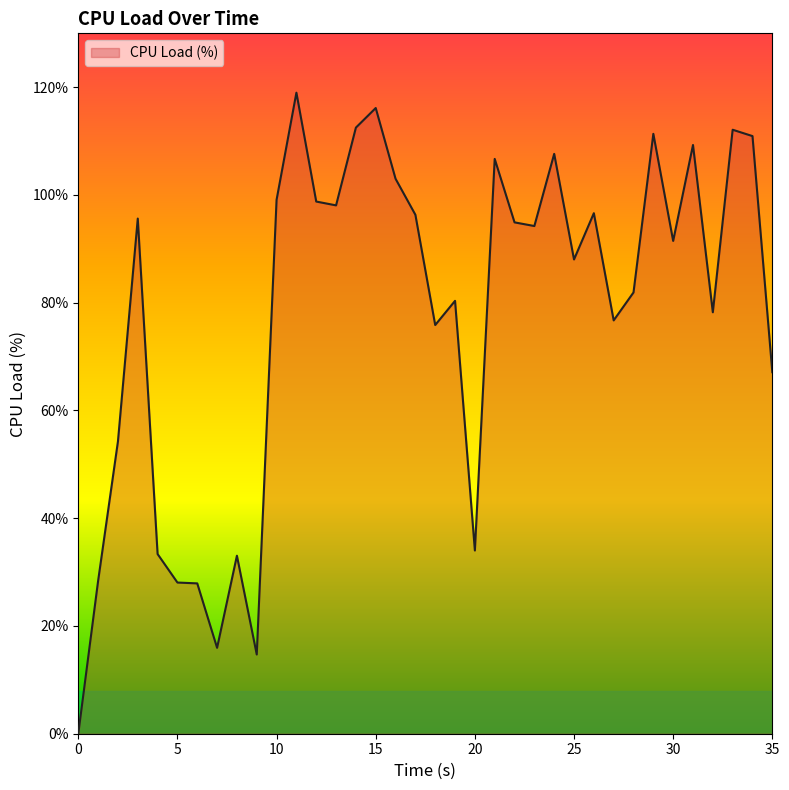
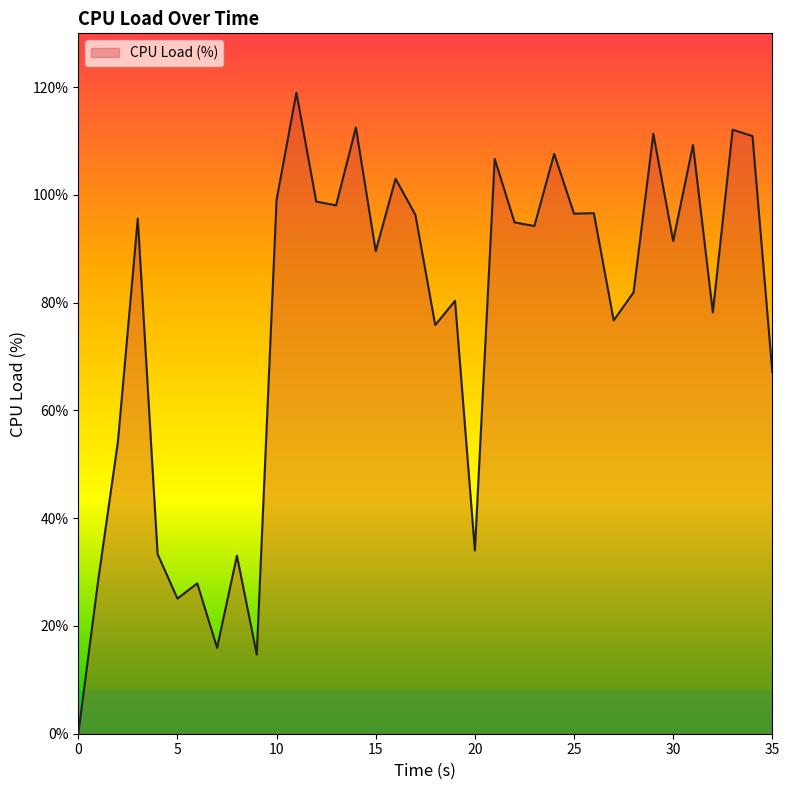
5: 28% -> 25%
15: 116% -> 90%
25: 88% -> 97%
